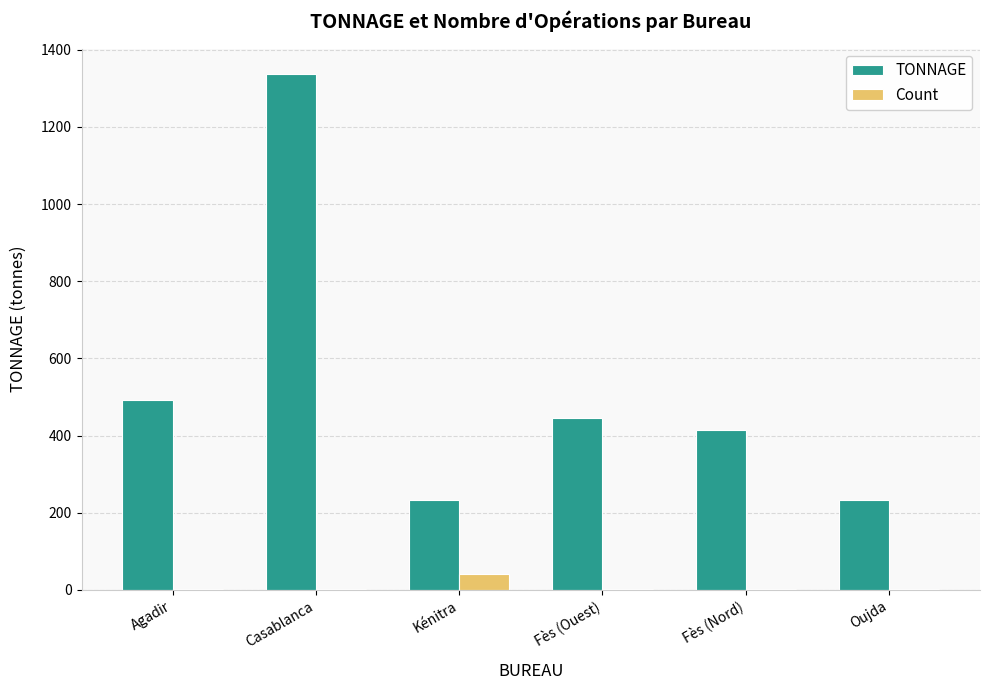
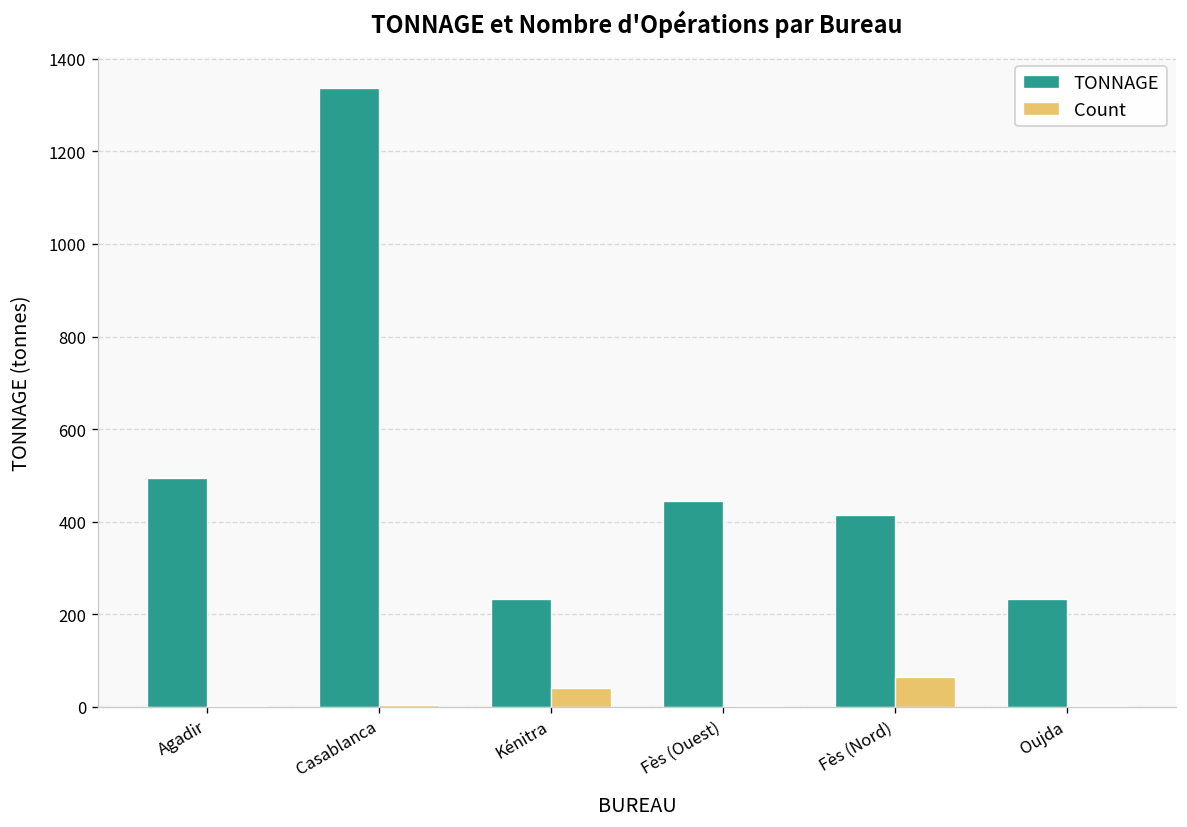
Count, Fès (Nord): 0 -> 70
